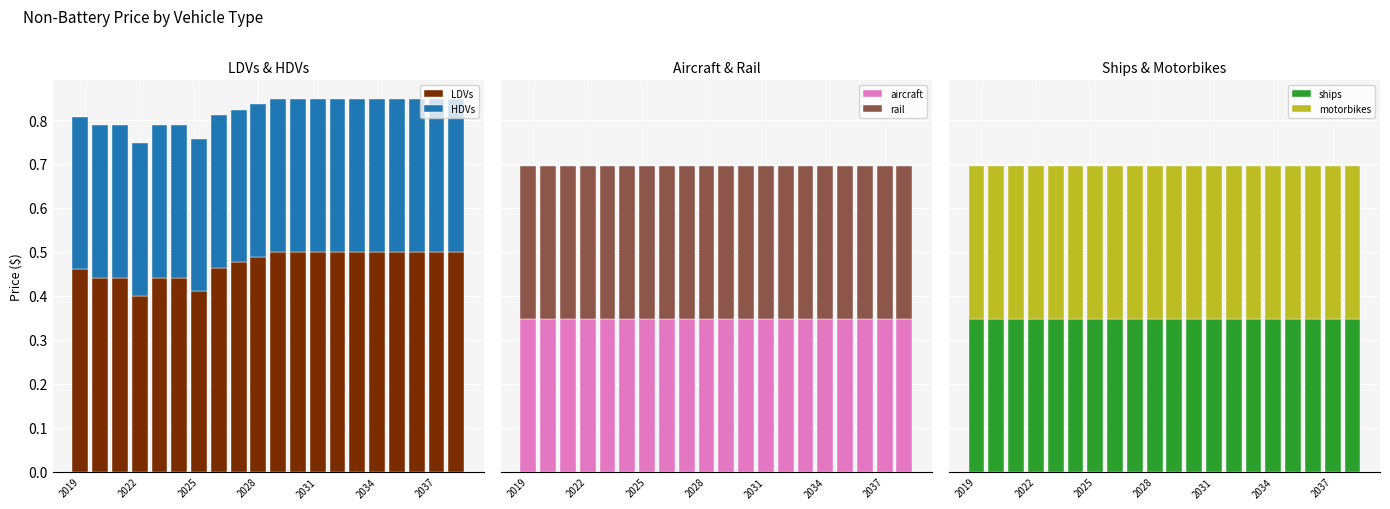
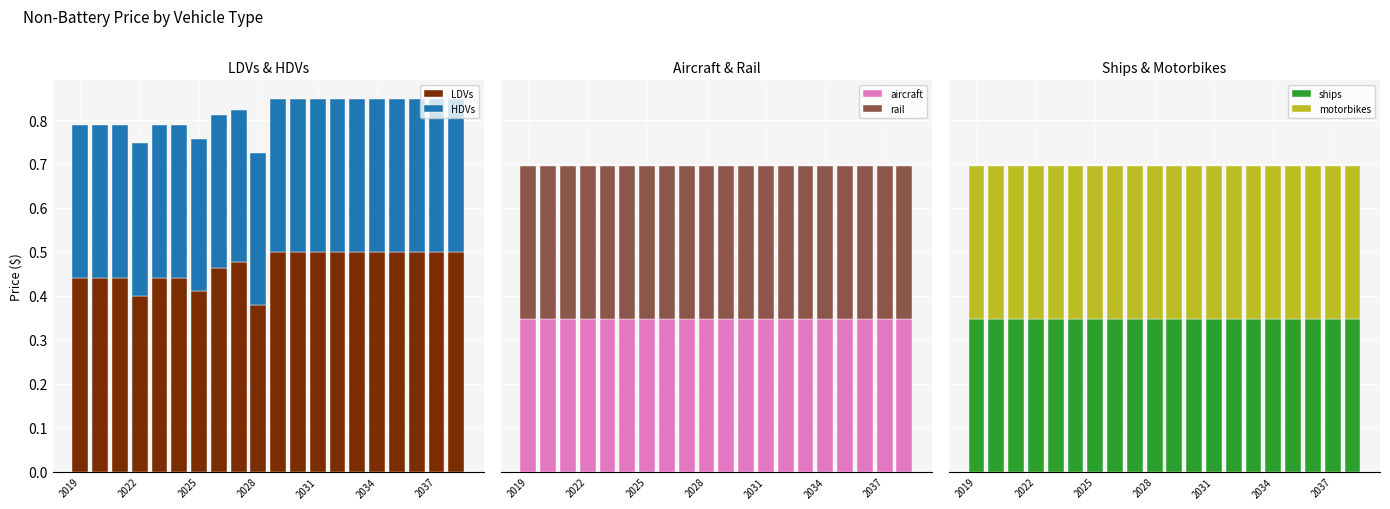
LDVs & HDVs, LDVs, 2019: 0.46 -> 0.44
LDVs & HDVs, LDVs, 2028: 0.49 -> 0.38
